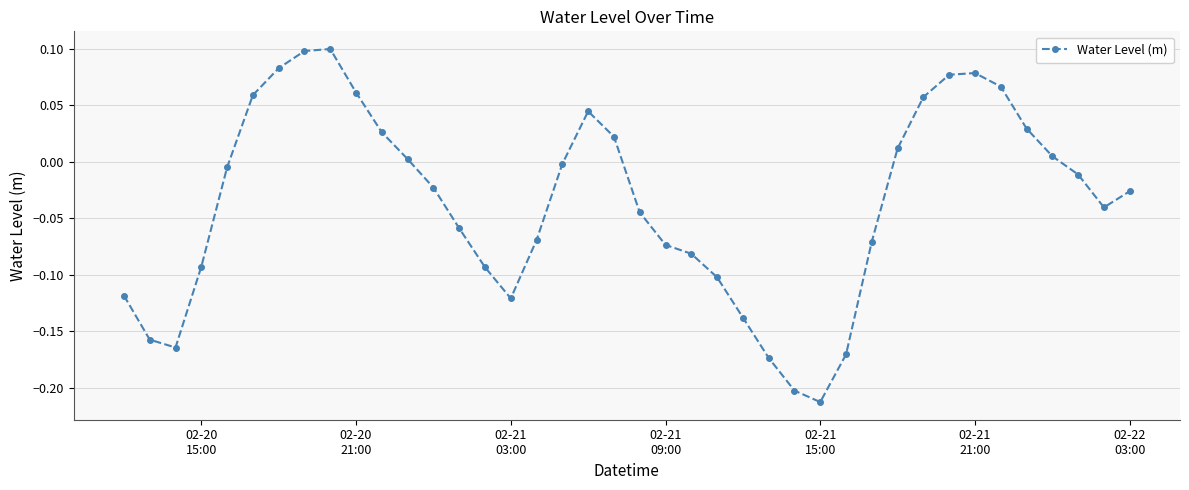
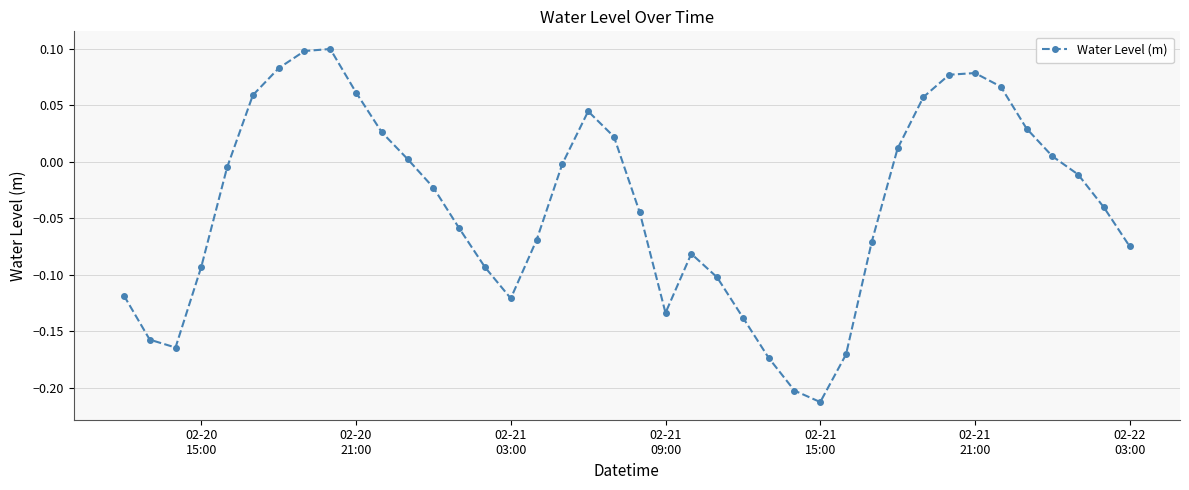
02-21 09:00: -0.074 -> -0.134
02-22 03:00: -0.026 -> -0.075
